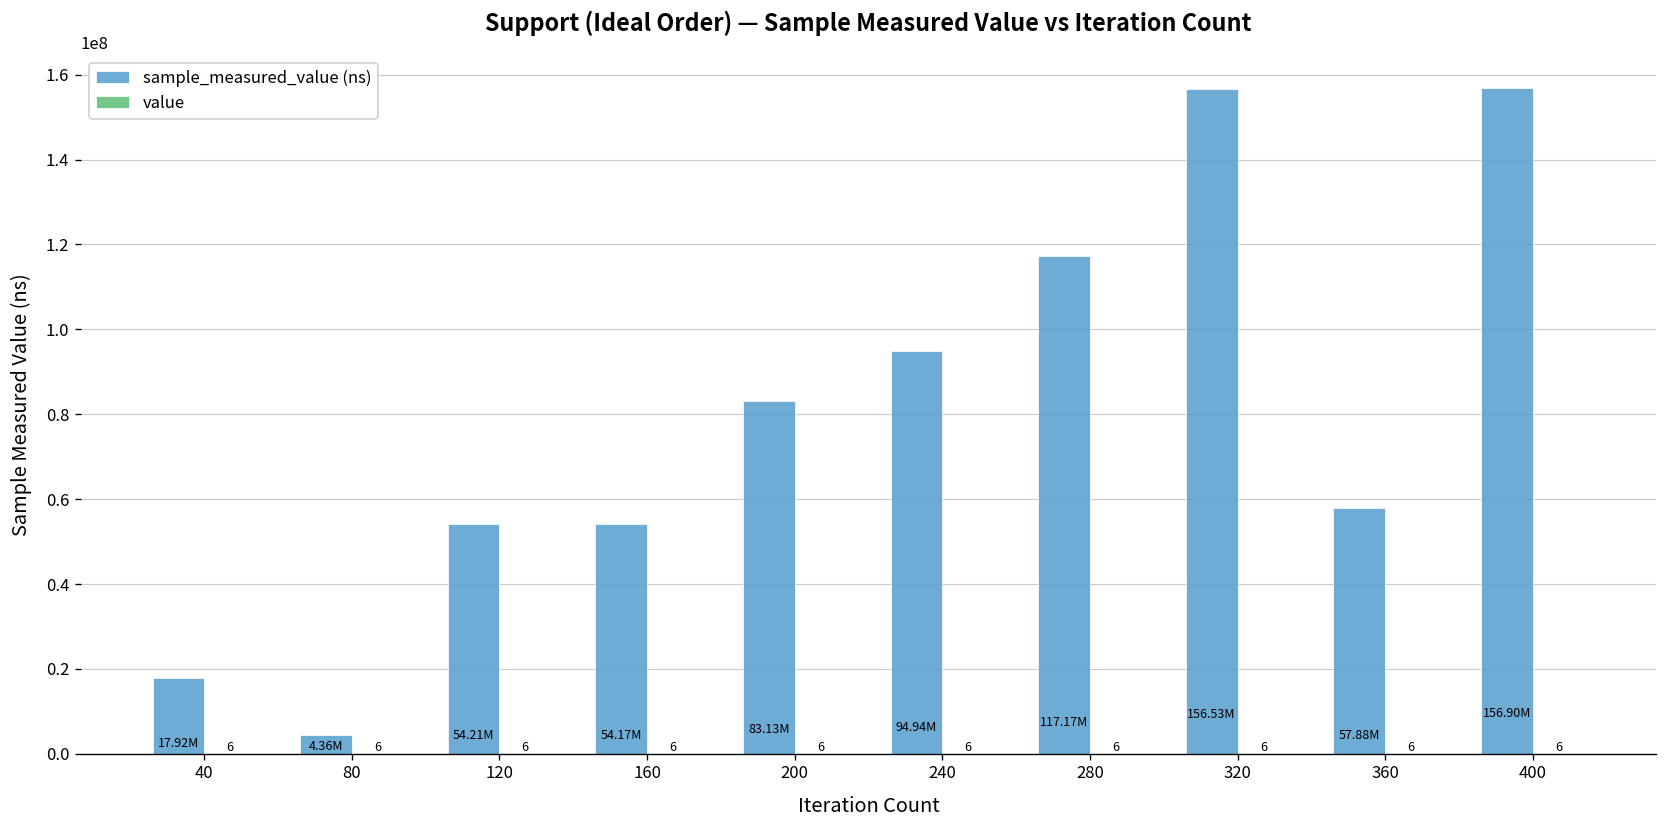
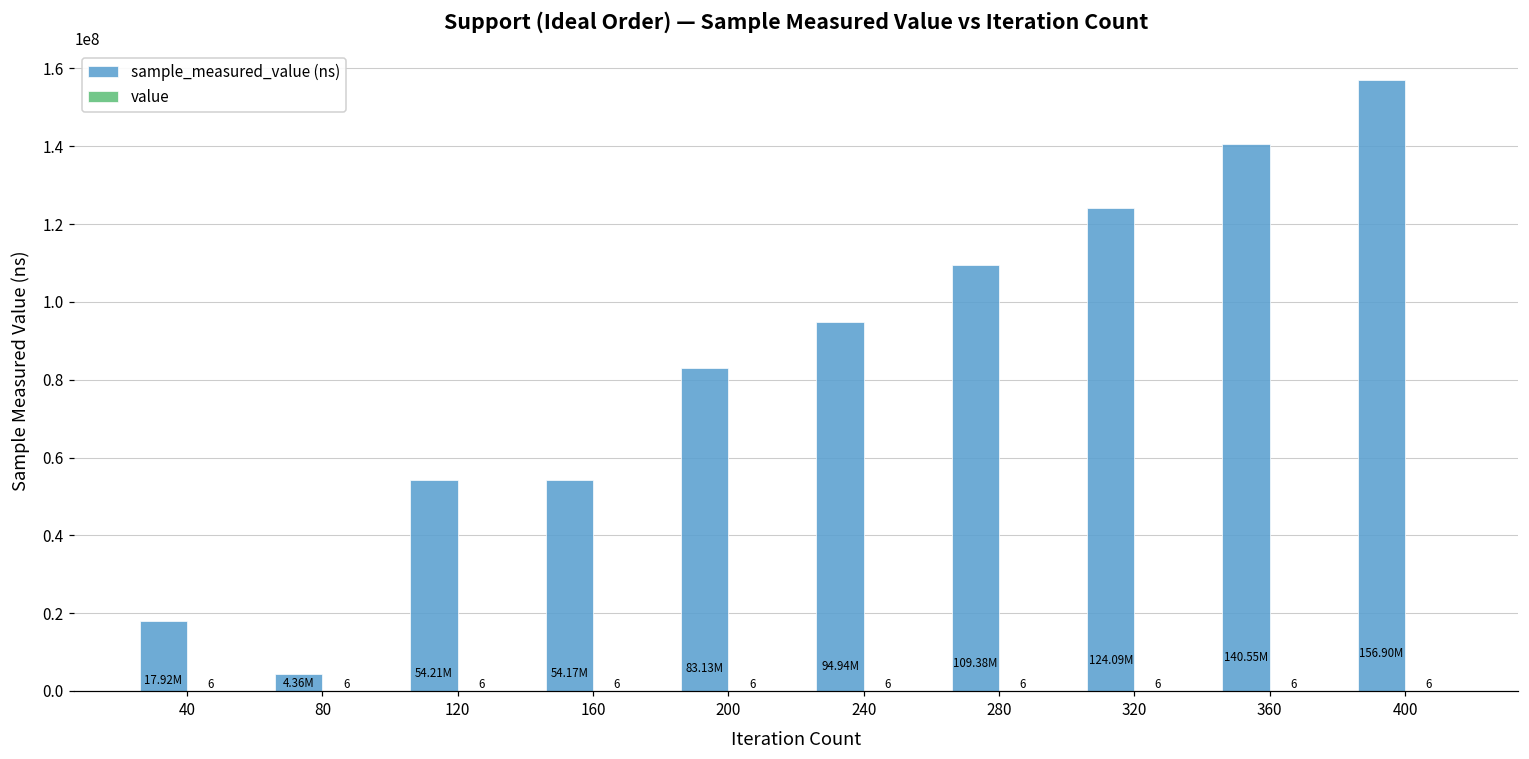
sample_measured_value (ns), 280: 117.17M -> 109.38M
sample_measured_value (ns), 320: 156.53M -> 124.09M
sample_measured_value (ns), 360: 57.88M -> 140.55M
